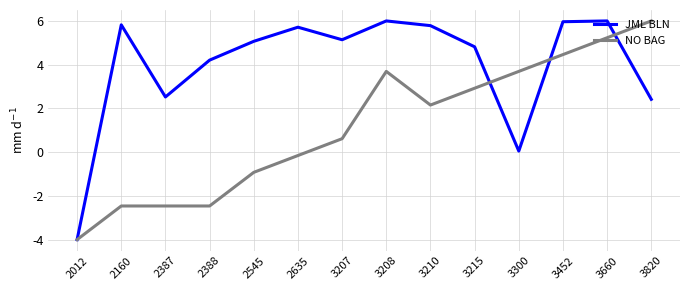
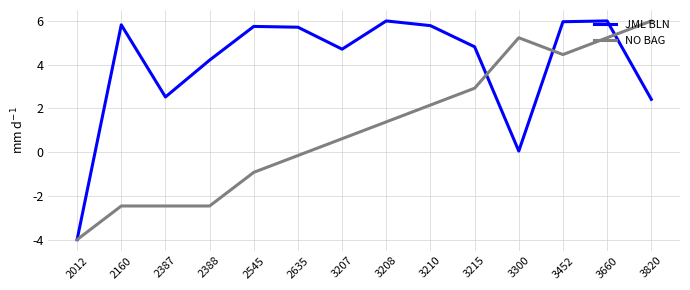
JML BLN, 2545: 5.1 -> 5.7
JML BLN, 3207: 5.1 -> 4.7
NO BAG, 3208: 3.7 -> 1.4
NO BAG, 3300: 3.7 -> 5.2
